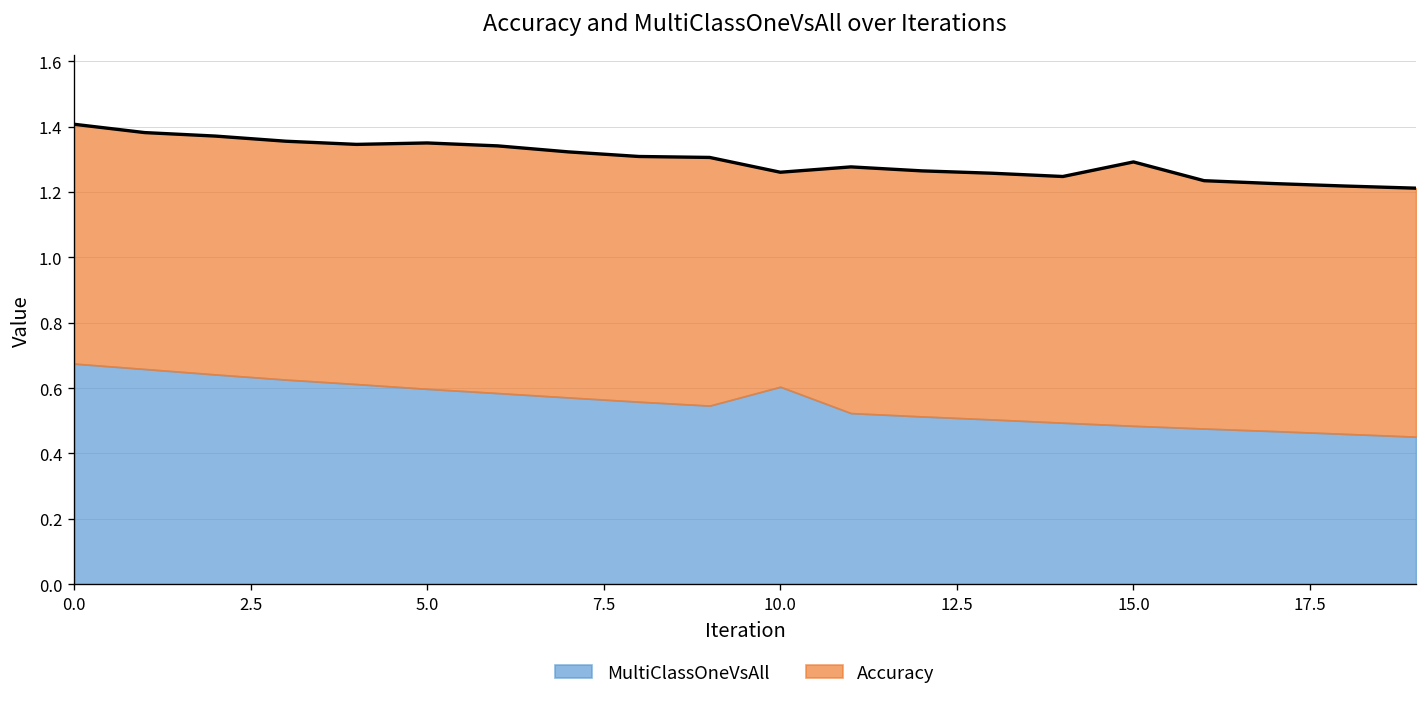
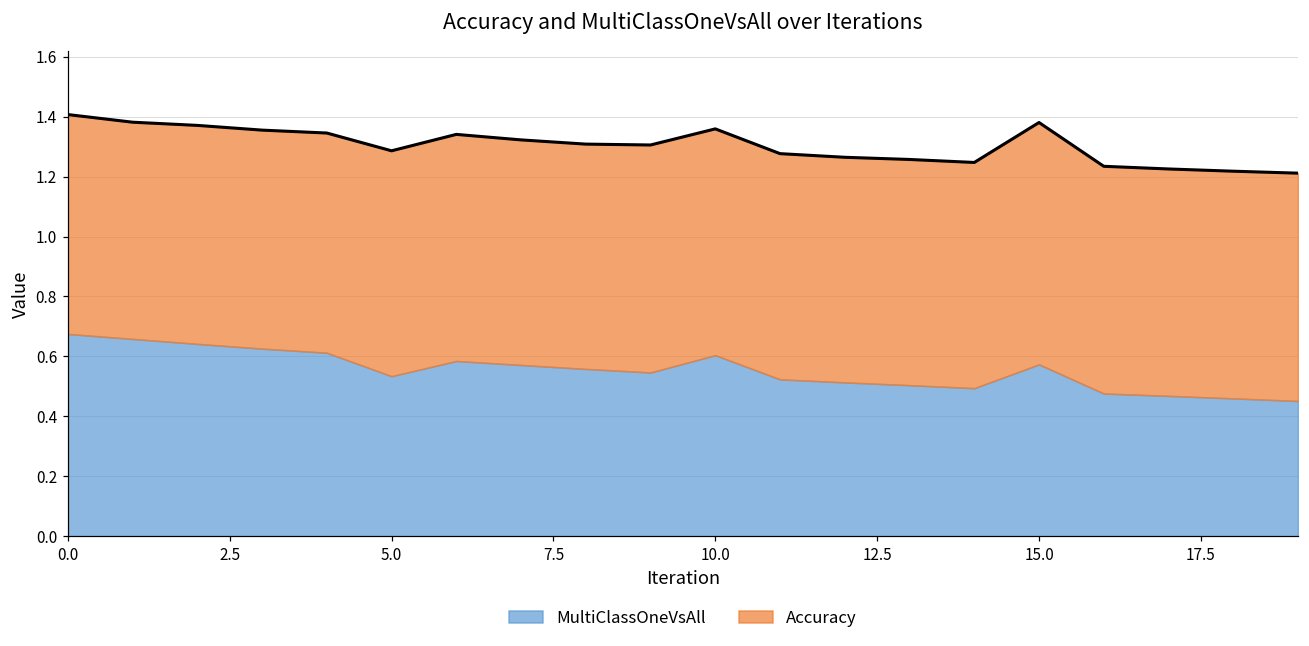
MultiClassOneVsAll, 5.0: 0.60 -> 0.53
Accuracy, 10.0: 0.66 -> 0.76
MultiClassOneVsAll, 15.0: 0.48 -> 0.57
